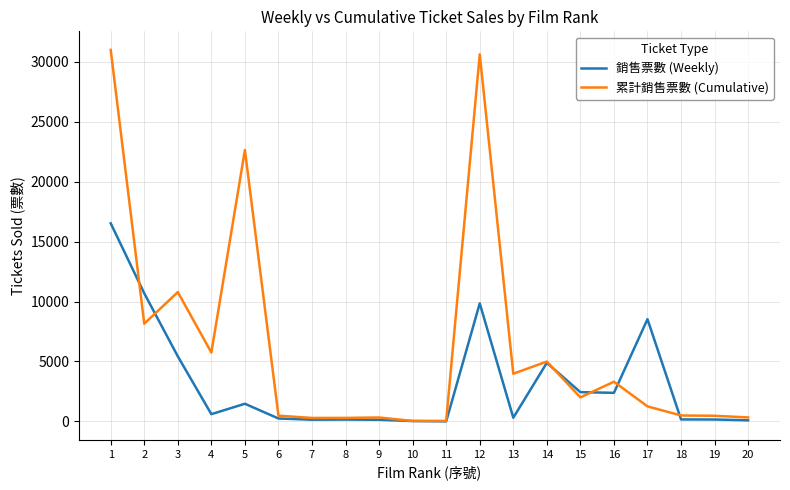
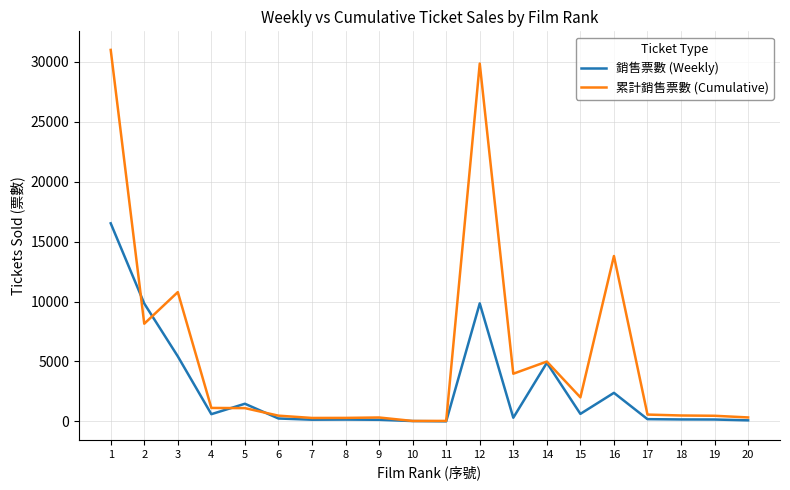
銷售票數 (Weekly), 2: 10700 -> 9800
累計銷售票數 (Cumulative), 4: 5700 -> 1100
累計銷售票數 (Cumulative), 5: 22600 -> 1100
累計銷售票數 (Cumulative), 12: 30600 -> 29800
銷售票數 (Weekly), 15: 2400 -> 600
累計銷售票數 (Cumulative), 16: 3300 -> 13800
銷售票數 (Weekly), 17: 8500 -> 200
累計銷售票數 (Cumulative), 17: 1300 -> 600
